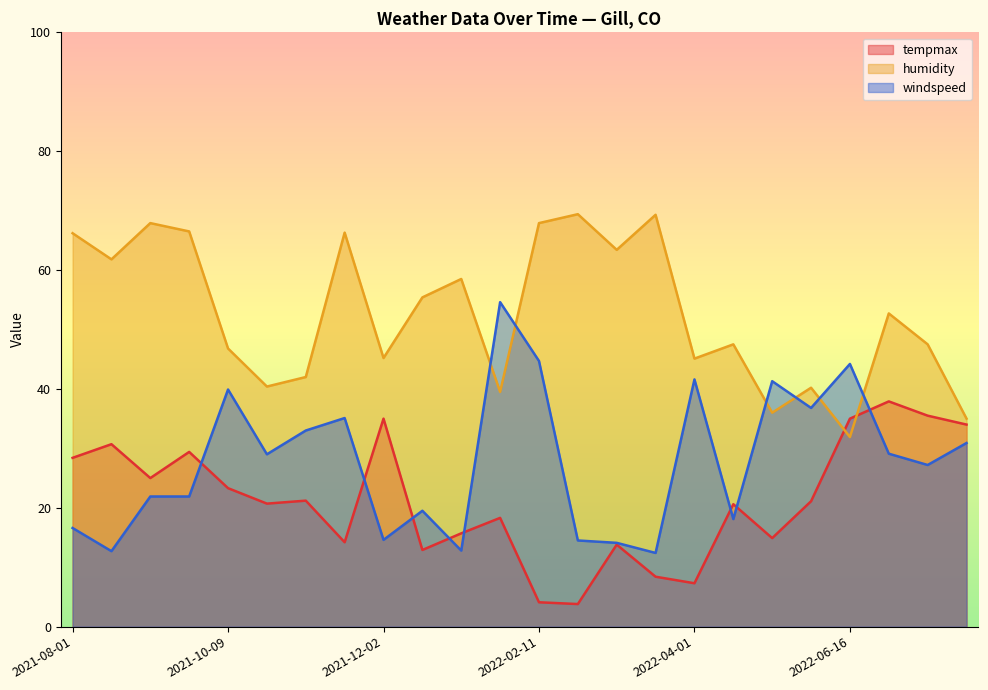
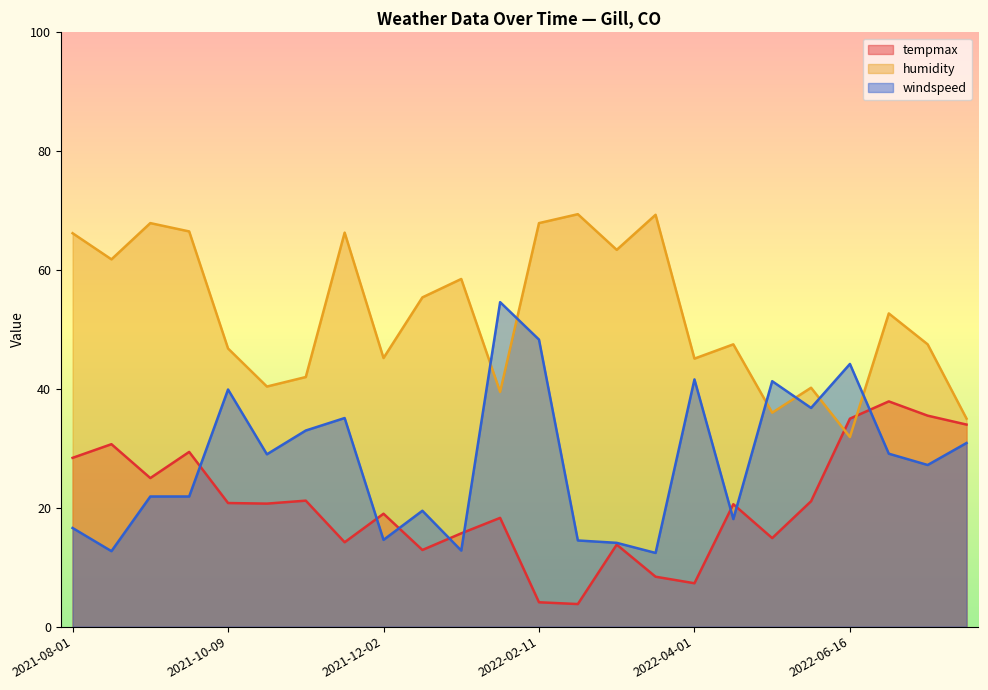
tempmax, 2021-10-09: 23 -> 21
tempmax, 2021-12-02: 35 -> 19
windspeed, 2022-02-11: 45 -> 48
